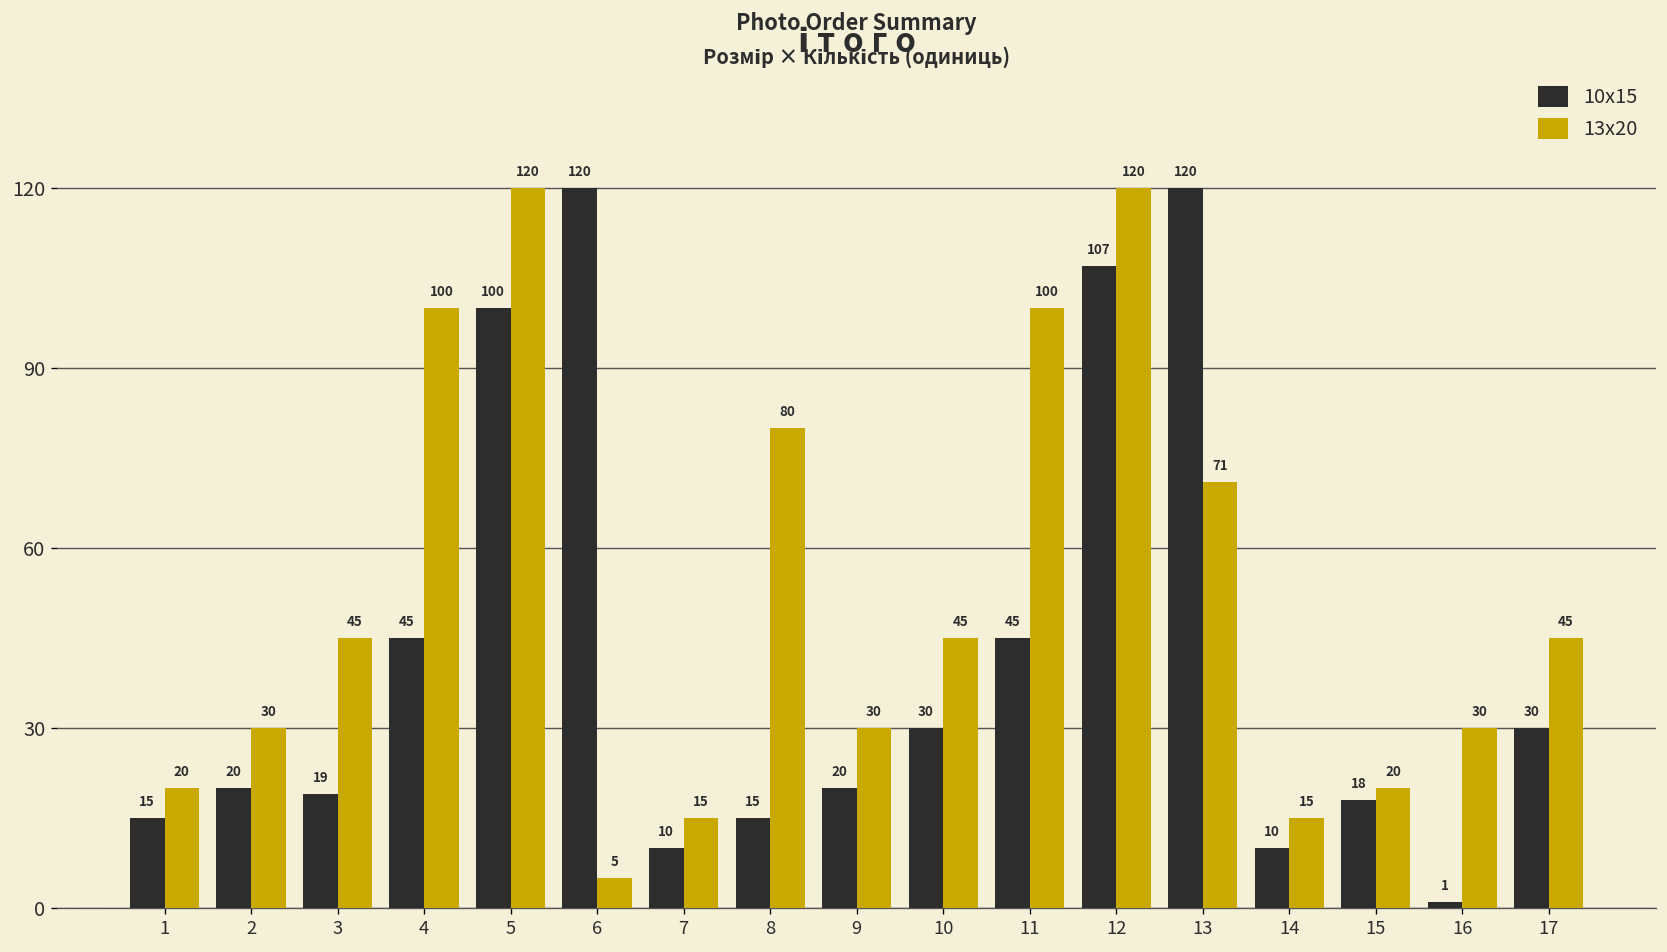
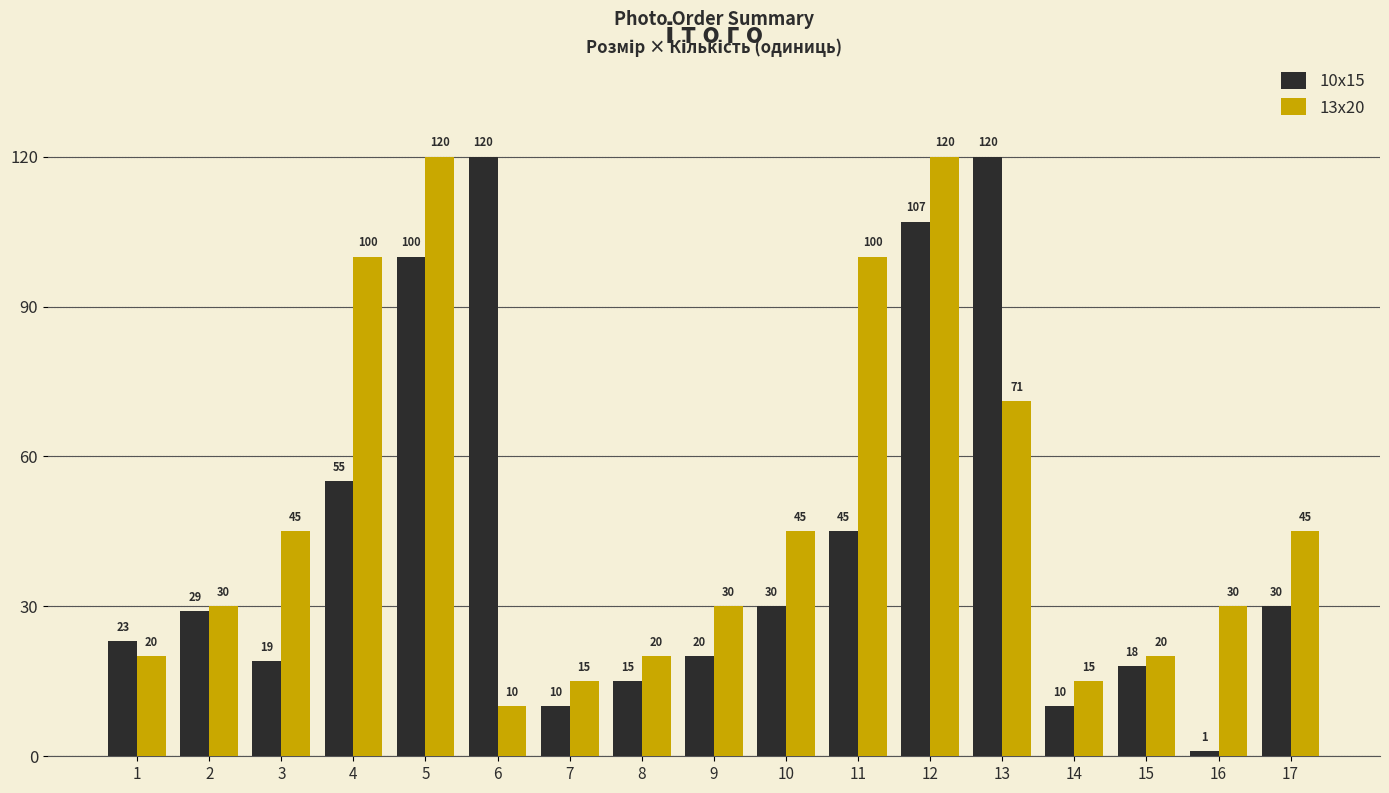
10х15, 1: 15 -> 23
10х15, 2: 20 -> 29
10х15, 4: 45 -> 55
13х20, 6: 5 -> 10
13х20, 8: 80 -> 20
